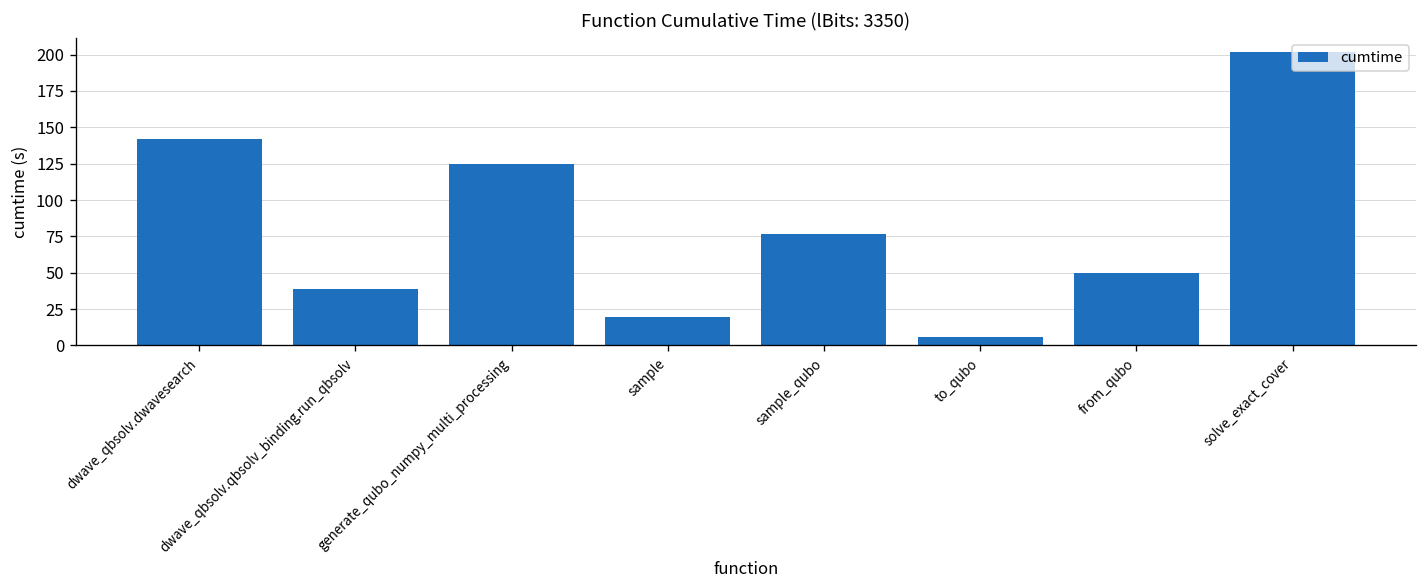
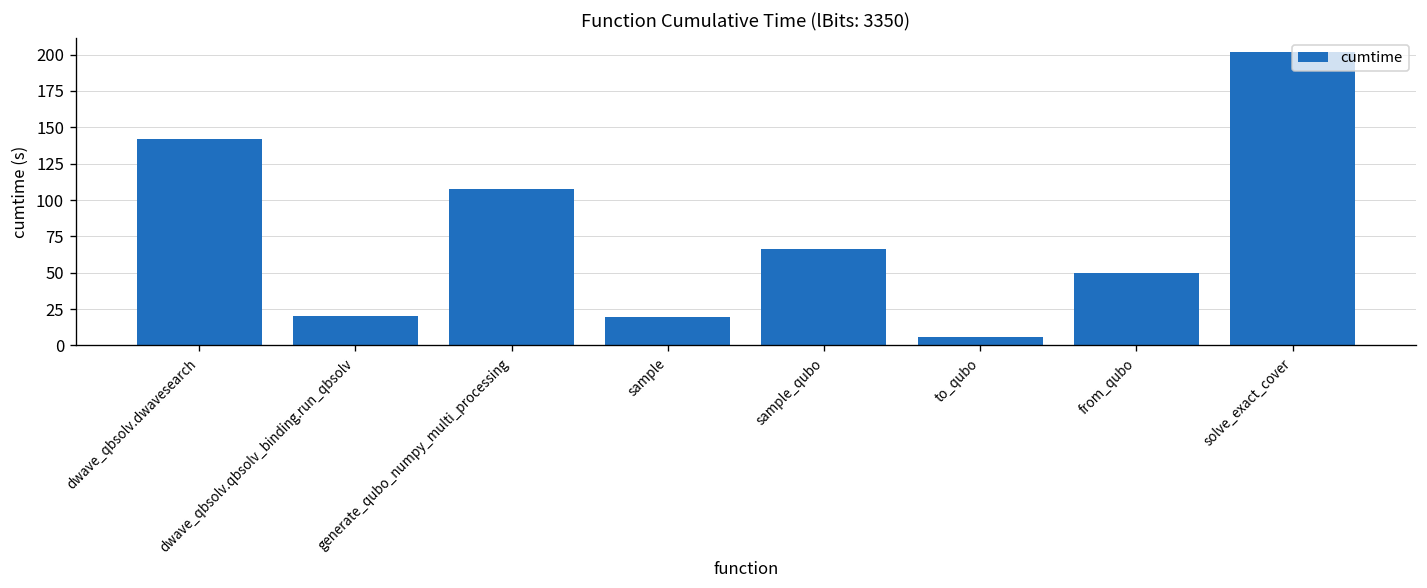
dwave_qbsolv.qbsolv_binding.run_qbsolv: 38 -> 21
generate_qubo_numpy_multi_processing: 125 -> 108
sample_qubo: 77 -> 66
